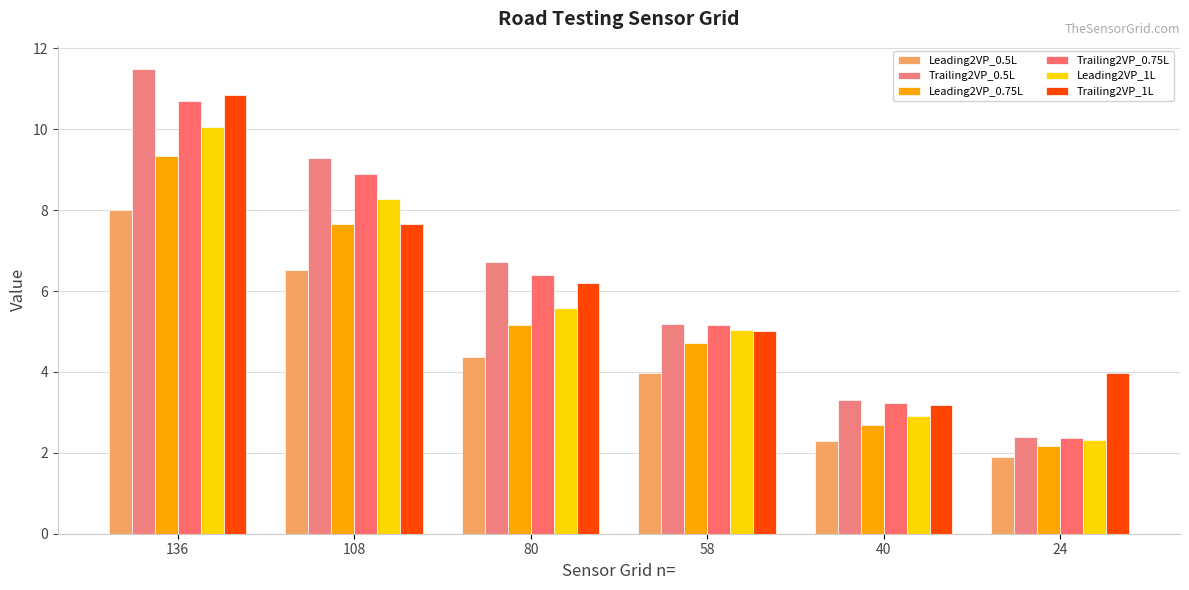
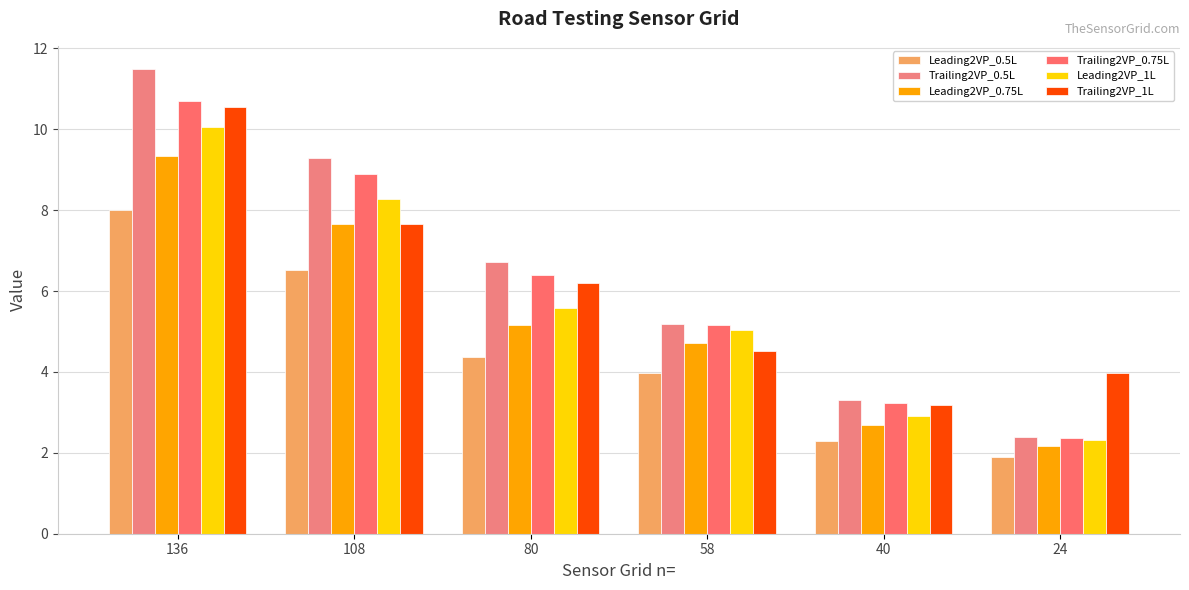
Trailing2VP_1L, 136: 10.8 -> 10.6
Trailing2VP_1L, 58: 5.0 -> 4.5
